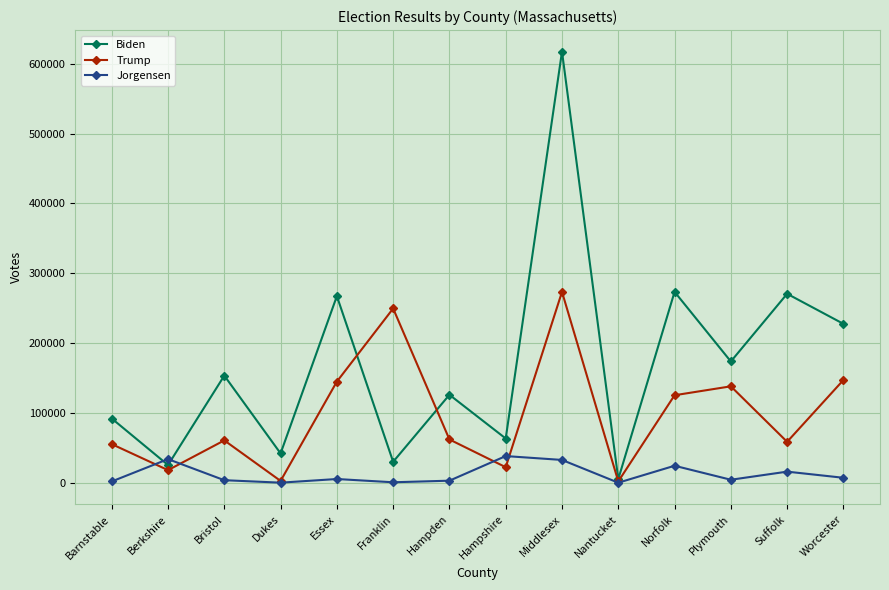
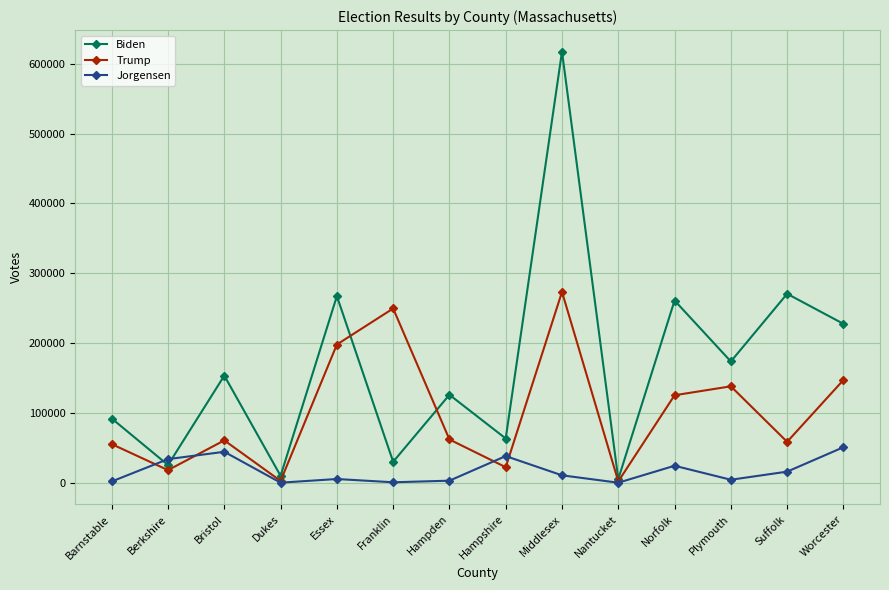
Jorgensen, Bristol: 0 -> 40000
Biden, Dukes: 40000 -> 10000
Trump, Essex: 140000 -> 200000
Jorgensen, Middlesex: 30000 -> 10000
Biden, Norfolk: 270000 -> 260000
Jorgensen, Worcester: 10000 -> 50000
